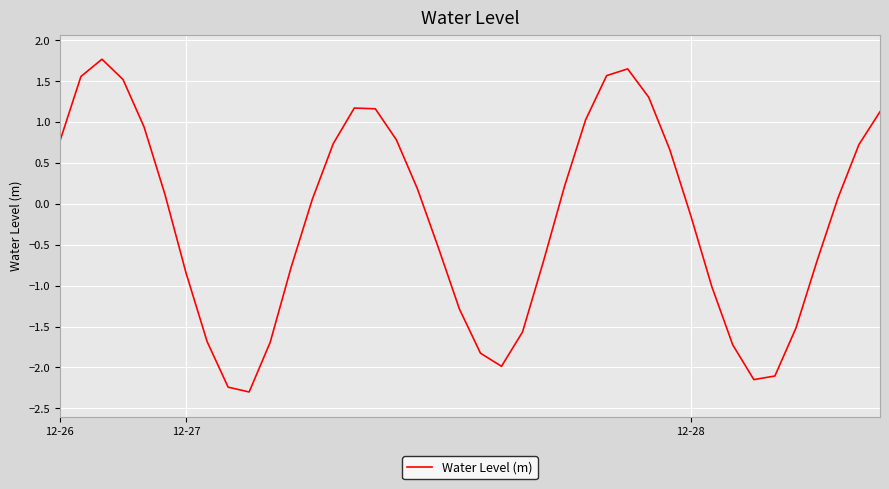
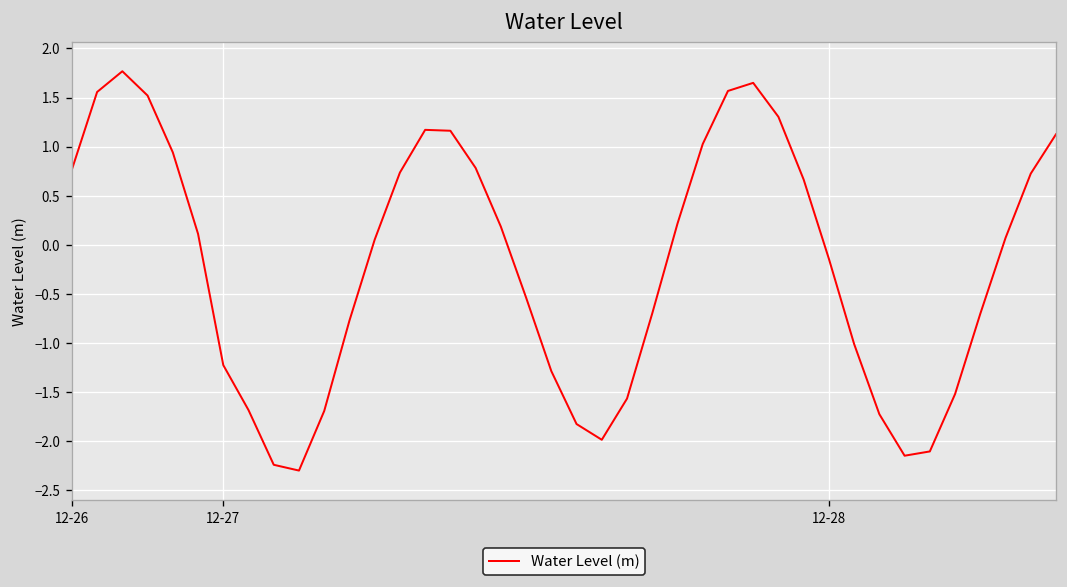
12-27: -0.8 -> -1.2
